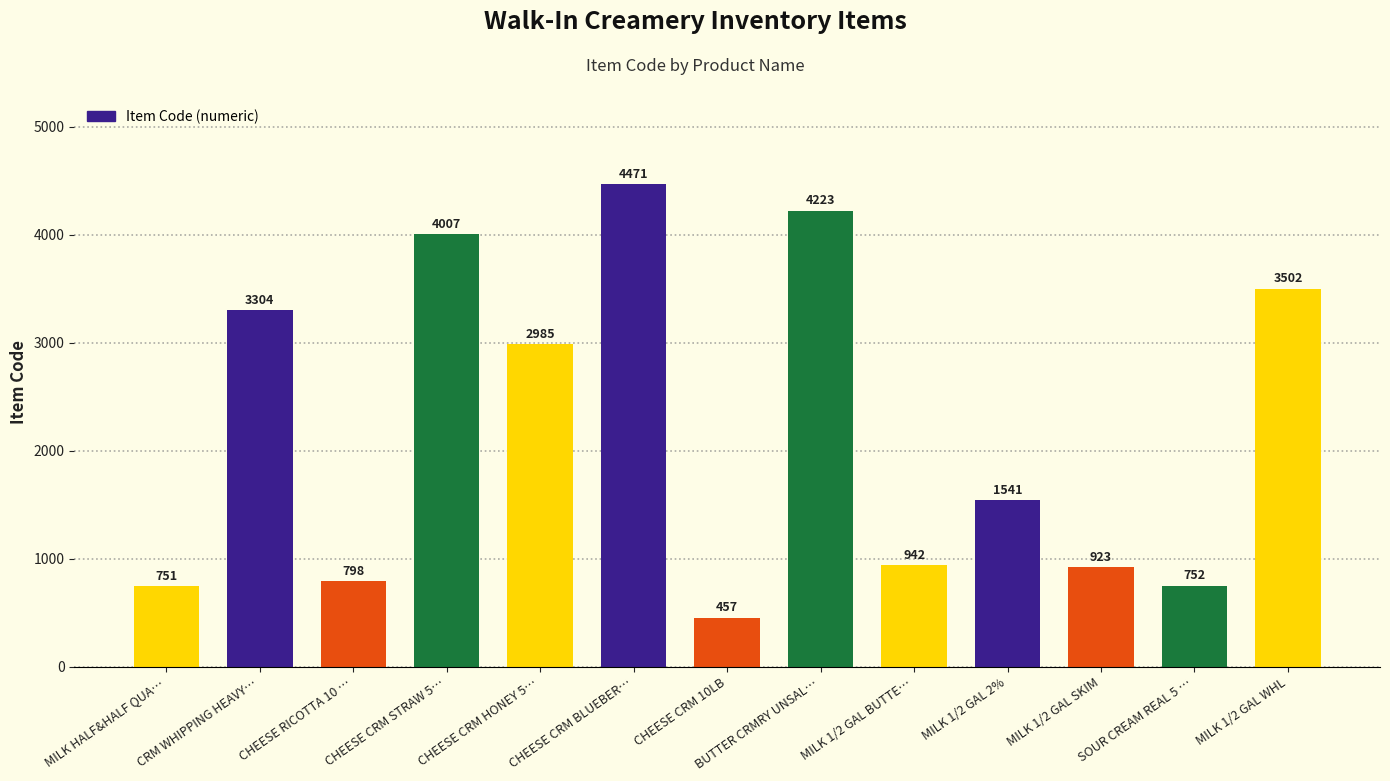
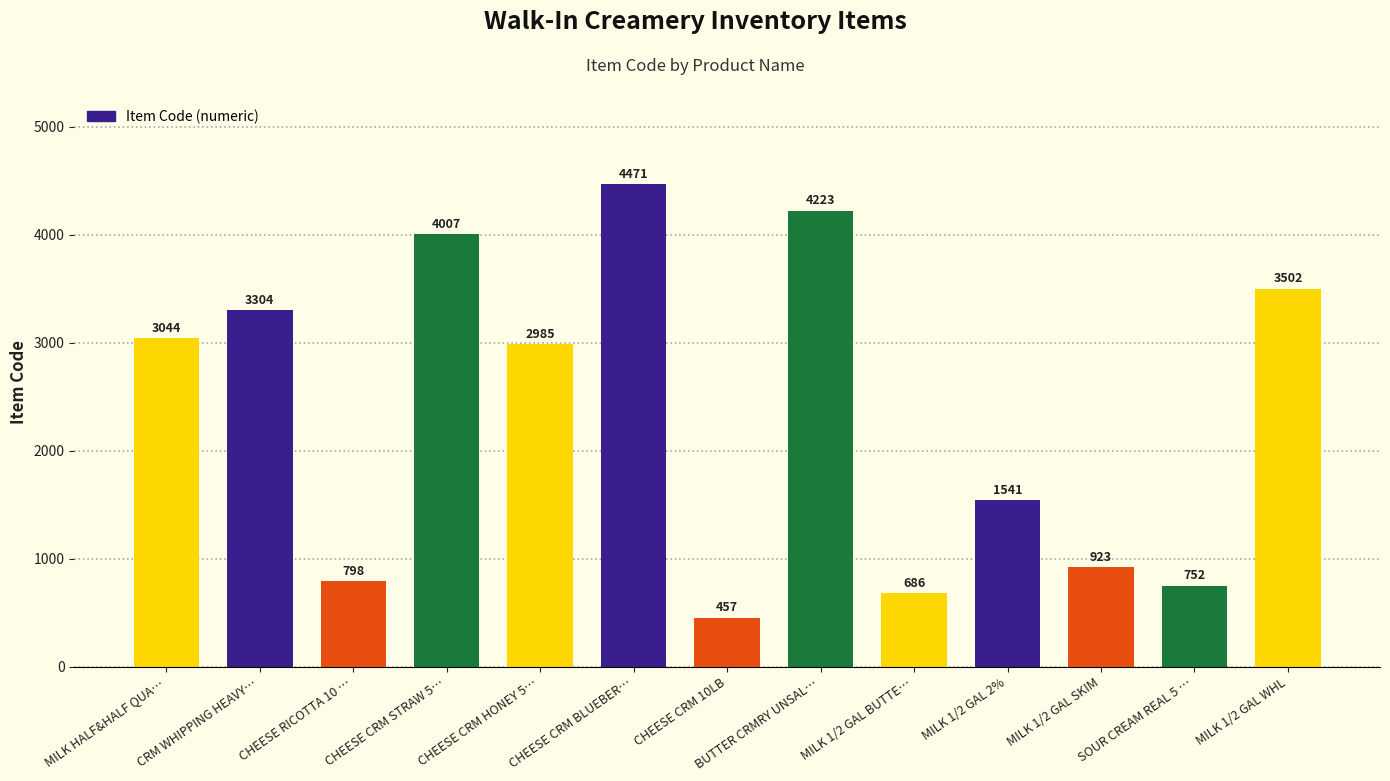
MILK HALF&HALF QUA…: 751 -> 3044
MILK 1/2 GAL BUTTE…: 942 -> 686
